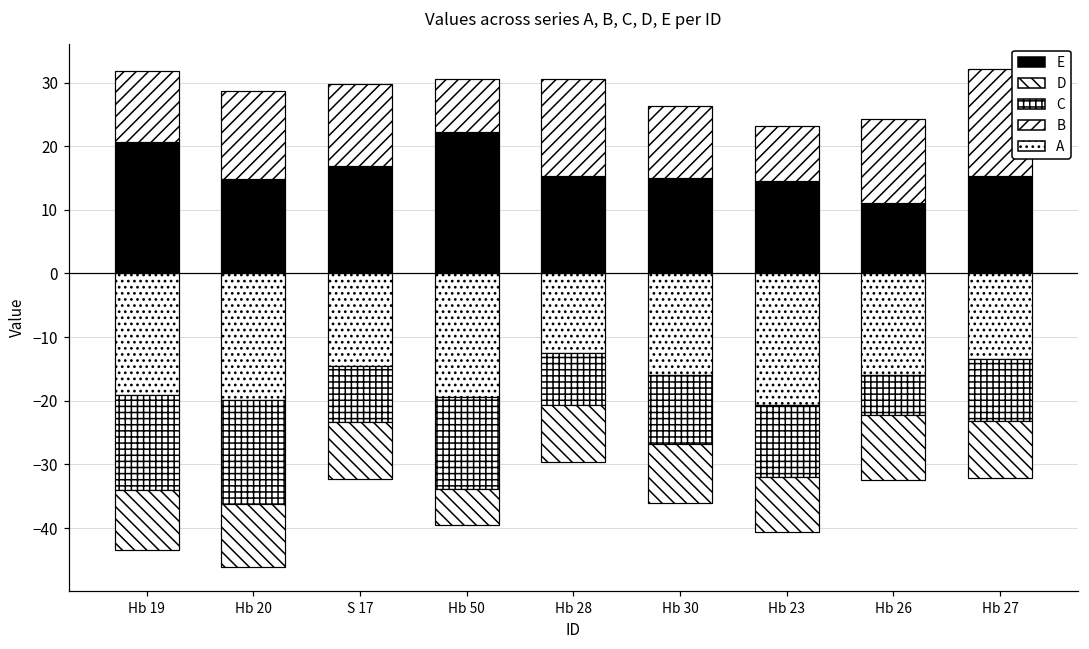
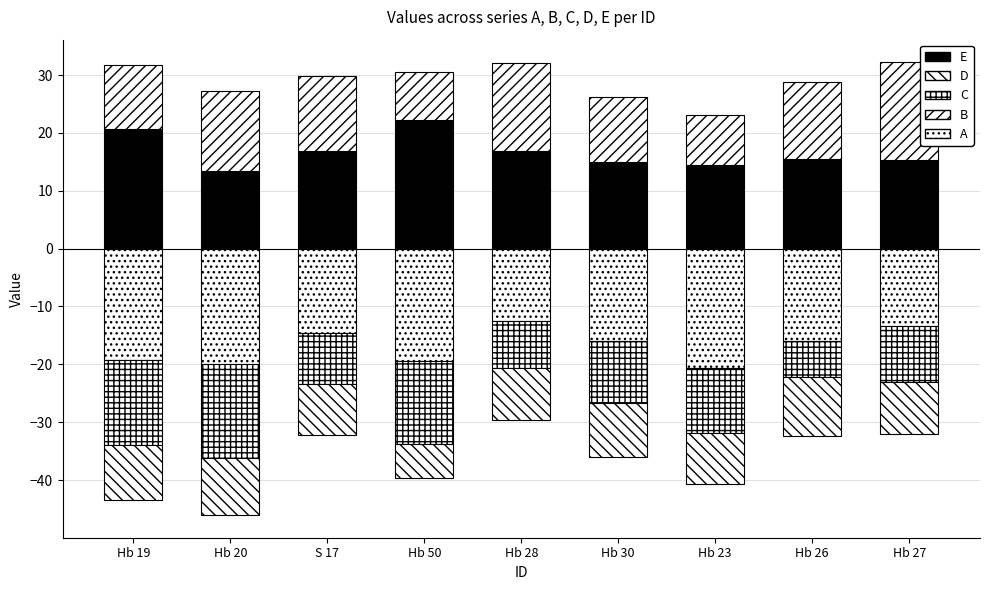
E, Hb 20: 15 -> 14
E, Hb 28: 15 -> 17
E, Hb 26: 11 -> 16
